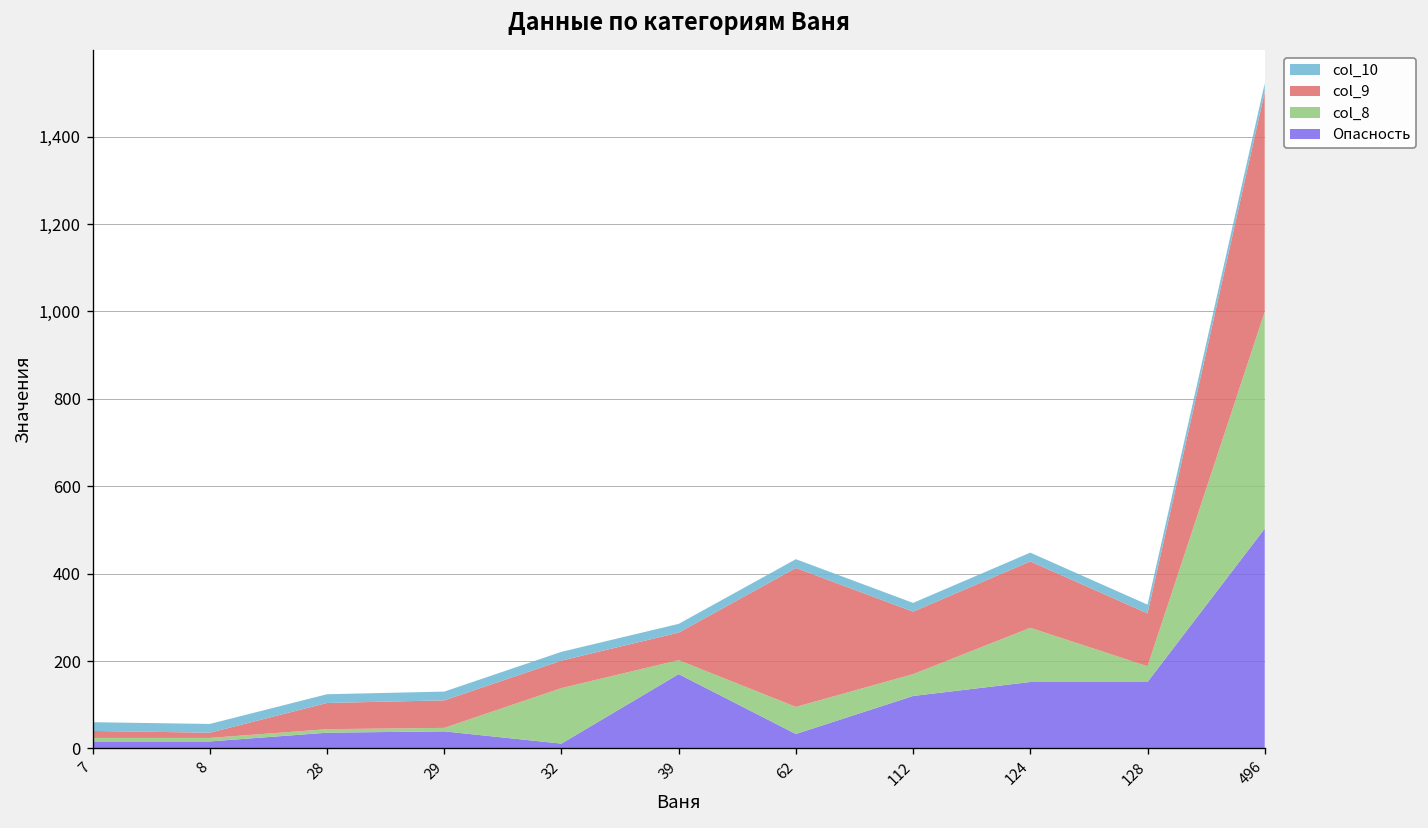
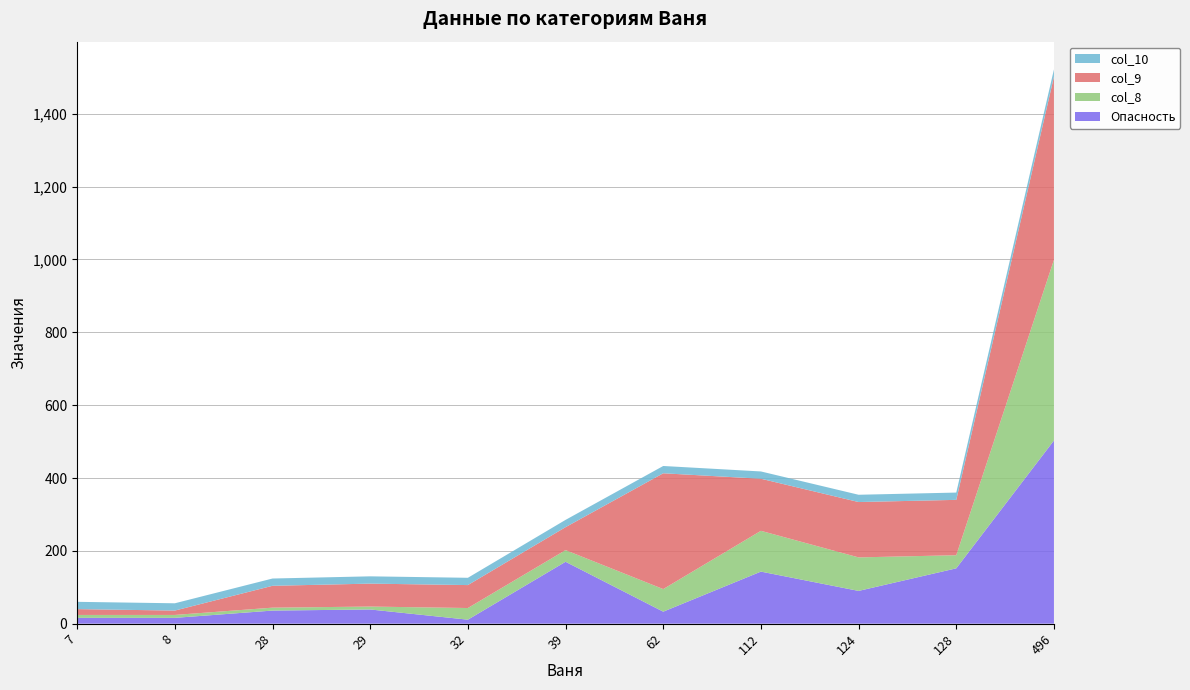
col_8, 32: 130 -> 30
Опасность, 112: 120 -> 140
col_8, 112: 50 -> 110
Опасность, 124: 150 -> 90
col_8, 124: 120 -> 90
col_9, 128: 120 -> 150
